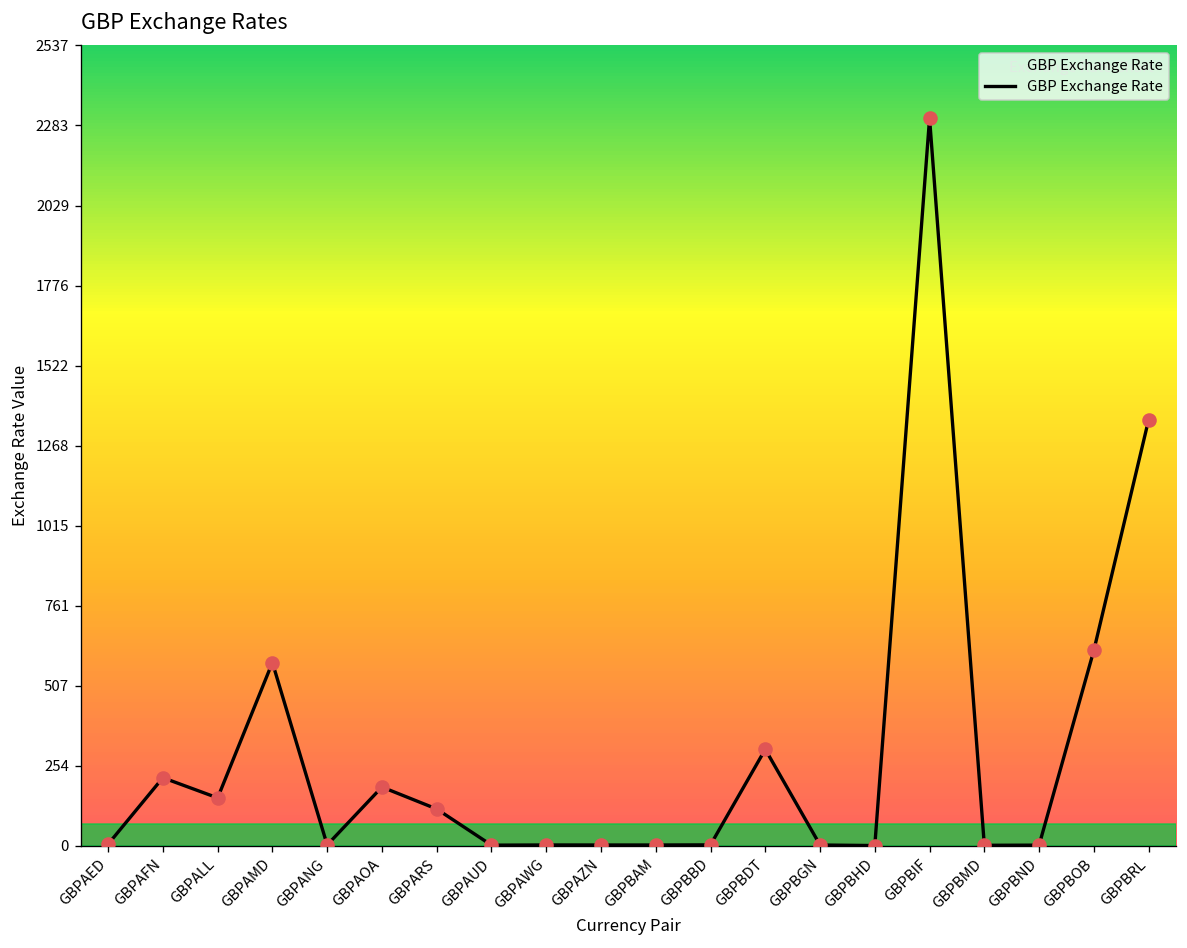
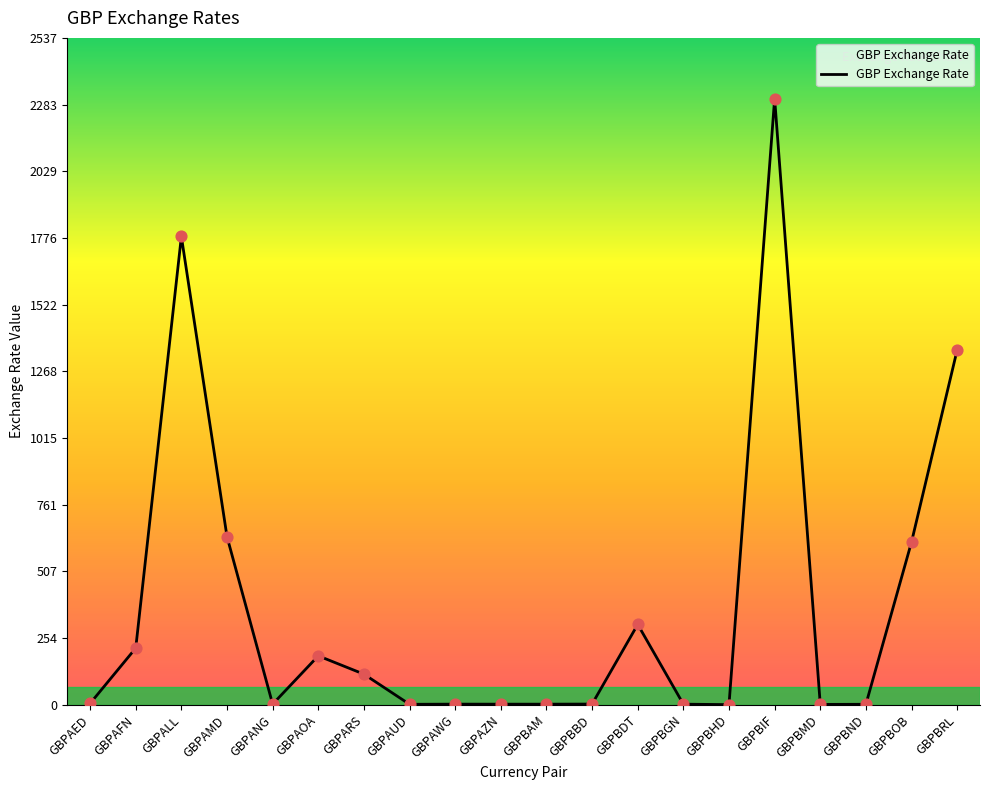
GBPALL: 150 -> 1780
GBPAMD: 580 -> 640
